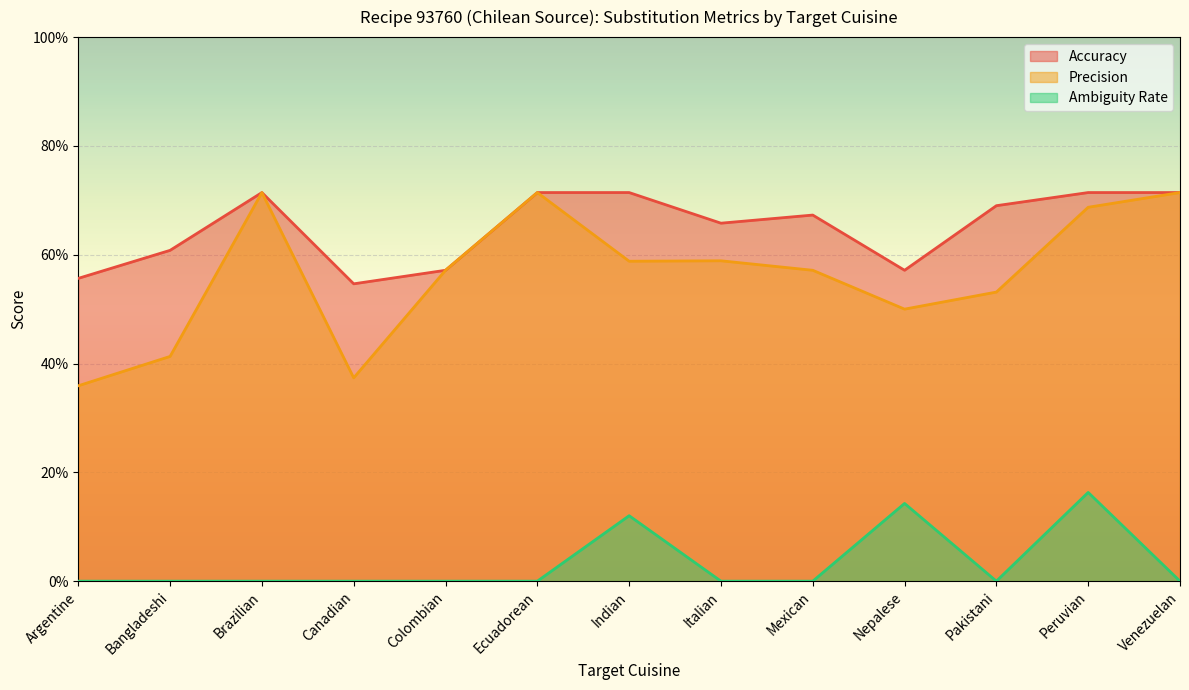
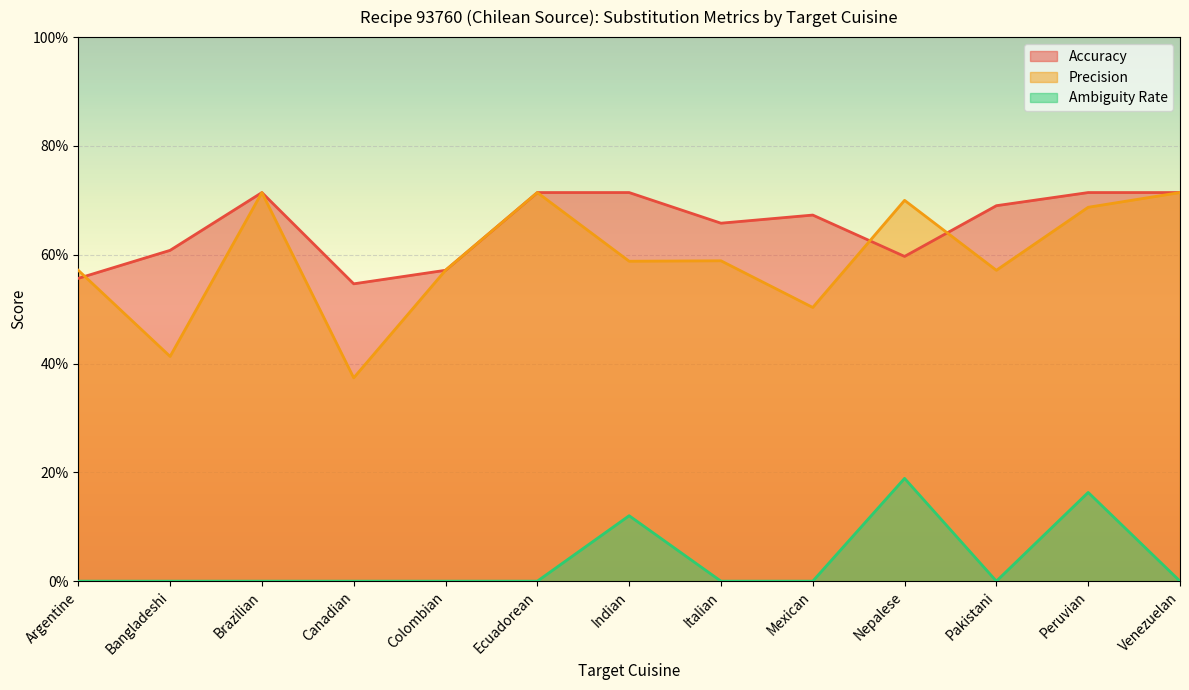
Precision, Argentine: 36% -> 57%
Precision, Mexican: 57% -> 50%
Accuracy, Nepalese: 57% -> 60%
Precision, Nepalese: 50% -> 70%
Ambiguity Rate, Nepalese: 14% -> 19%
Precision, Pakistani: 53% -> 57%
